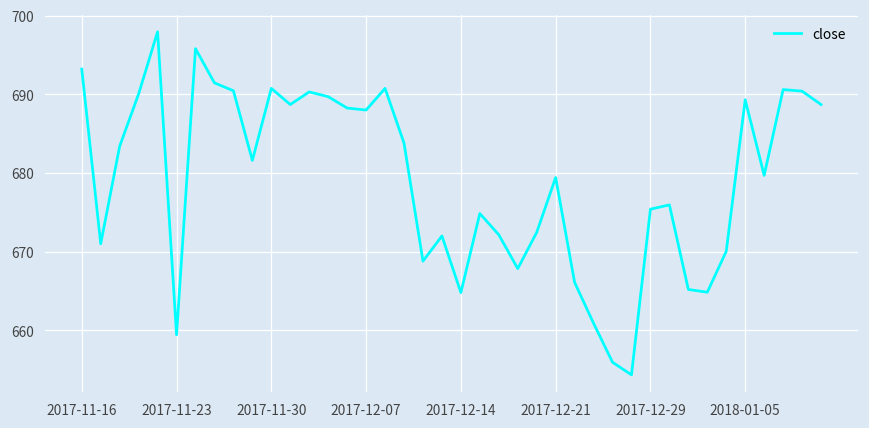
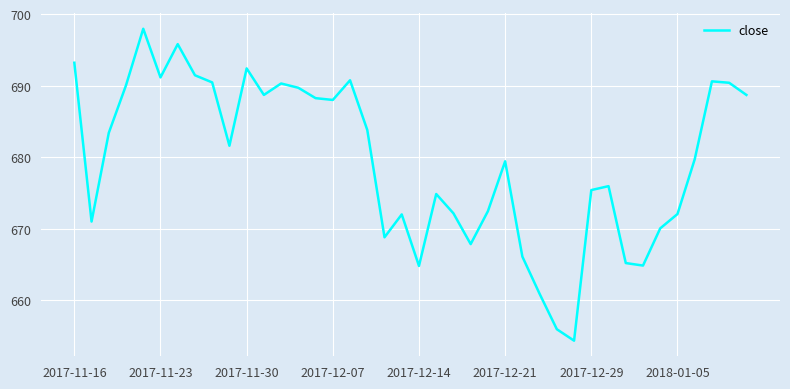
2017-11-23: 659 -> 691
2017-11-30: 691 -> 692
2018-01-05: 689 -> 672
